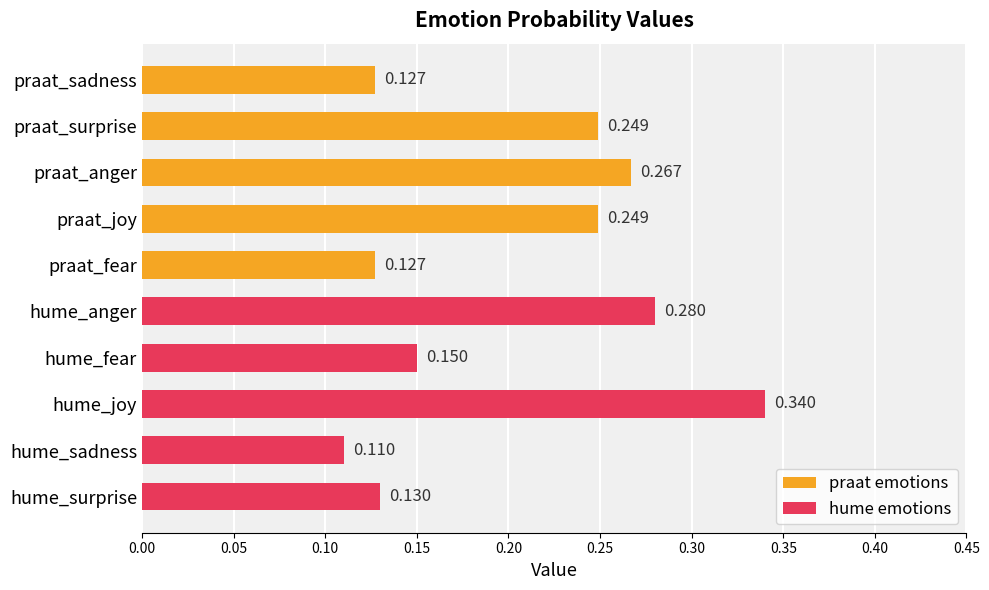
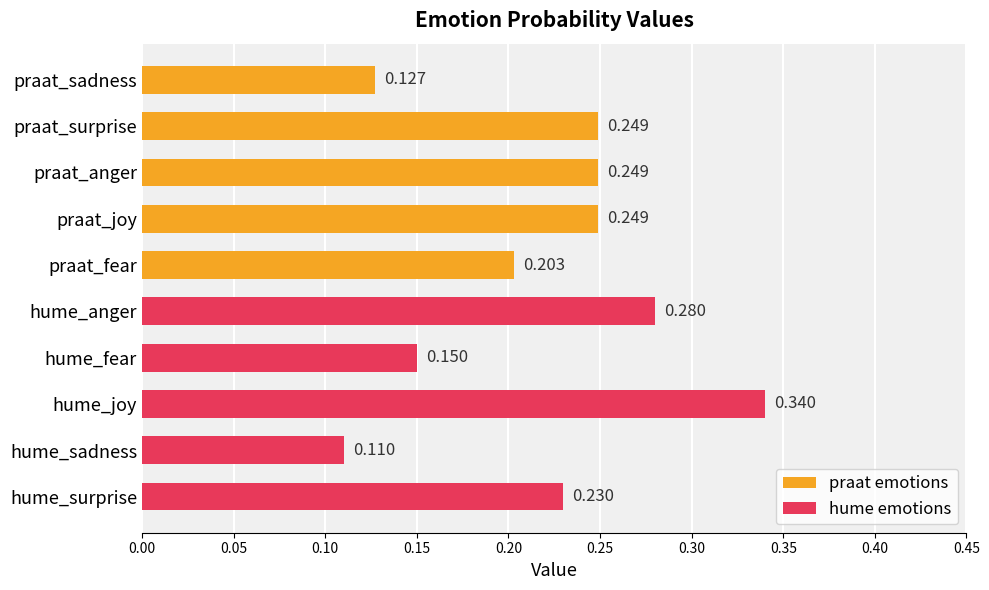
praat emotions, praat_anger: 0.267 -> 0.249
praat emotions, praat_fear: 0.127 -> 0.203
hume emotions, hume_surprise: 0.130 -> 0.230
